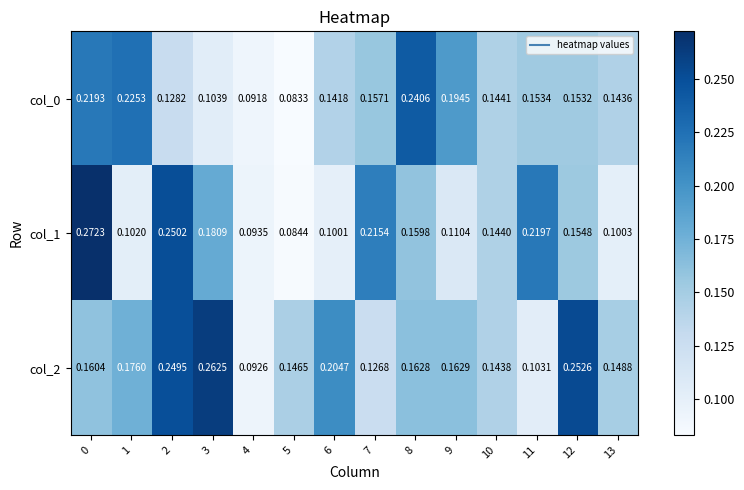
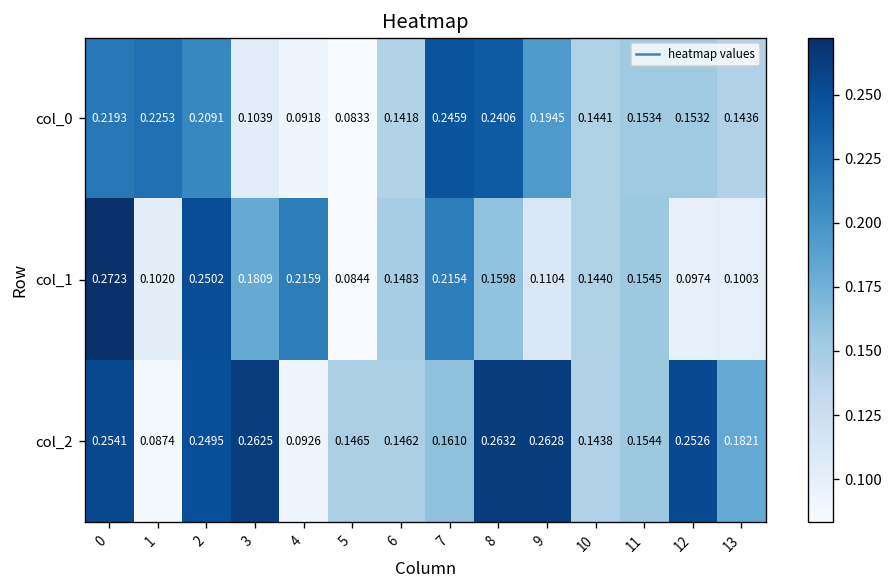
col_0, 2: 0.1282 -> 0.2091
col_0, 7: 0.1571 -> 0.2459
col_1, 4: 0.0935 -> 0.2159
col_1, 6: 0.1001 -> 0.1483
col_1, 11: 0.2197 -> 0.1545
col_1, 12: 0.1548 -> 0.0974
col_2, 0: 0.1604 -> 0.2541
col_2, 1: 0.1760 -> 0.0874
col_2, 6: 0.2047 -> 0.1462
col_2, 7: 0.1268 -> 0.1610
col_2, 8: 0.1628 -> 0.2632
col_2, 9: 0.1629 -> 0.2628
col_2, 11: 0.1031 -> 0.1544
col_2, 13: 0.1488 -> 0.1821
